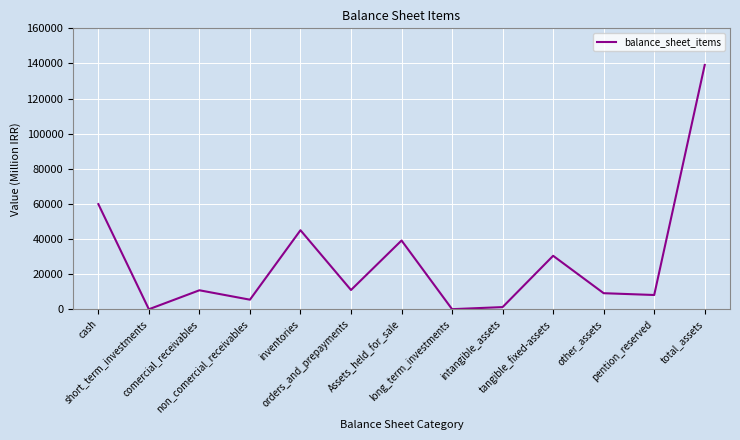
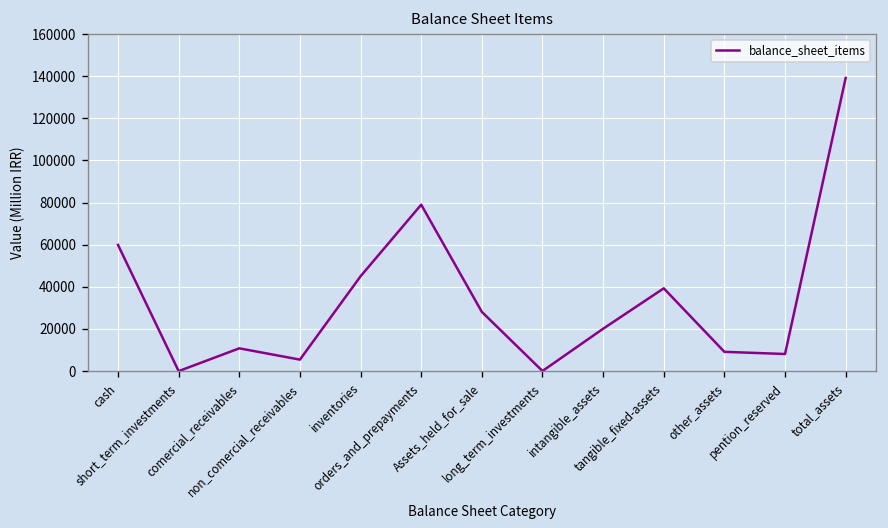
orders_and_prepayments: 11000 -> 79000
Assets_held_for_sale: 39000 -> 28000
intangible_assets: 1000 -> 20000
tangible_fixed-assets: 30000 -> 39000
